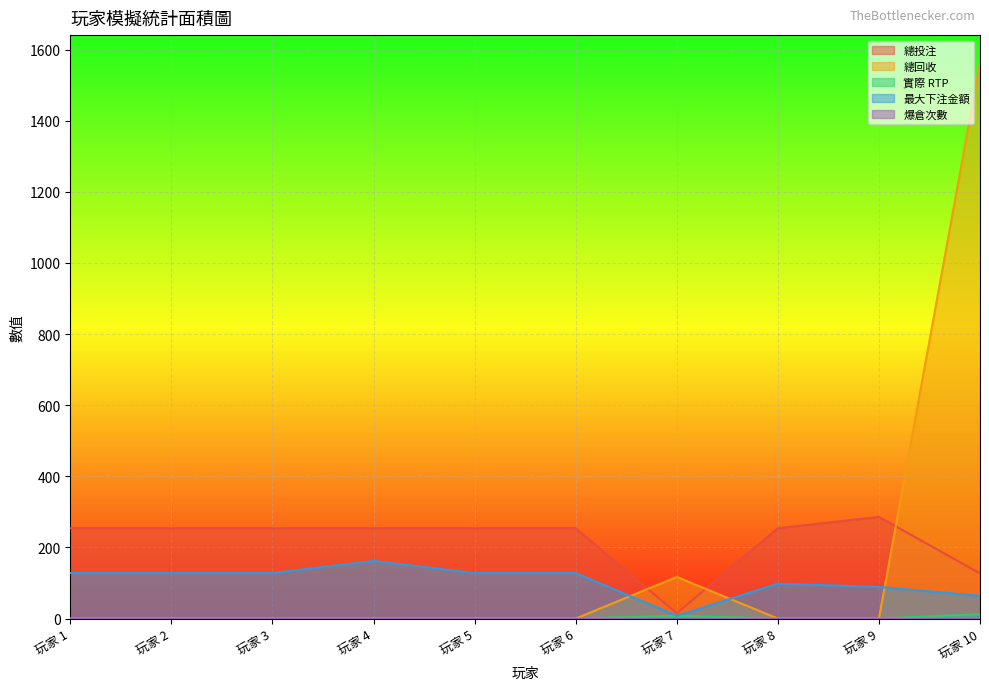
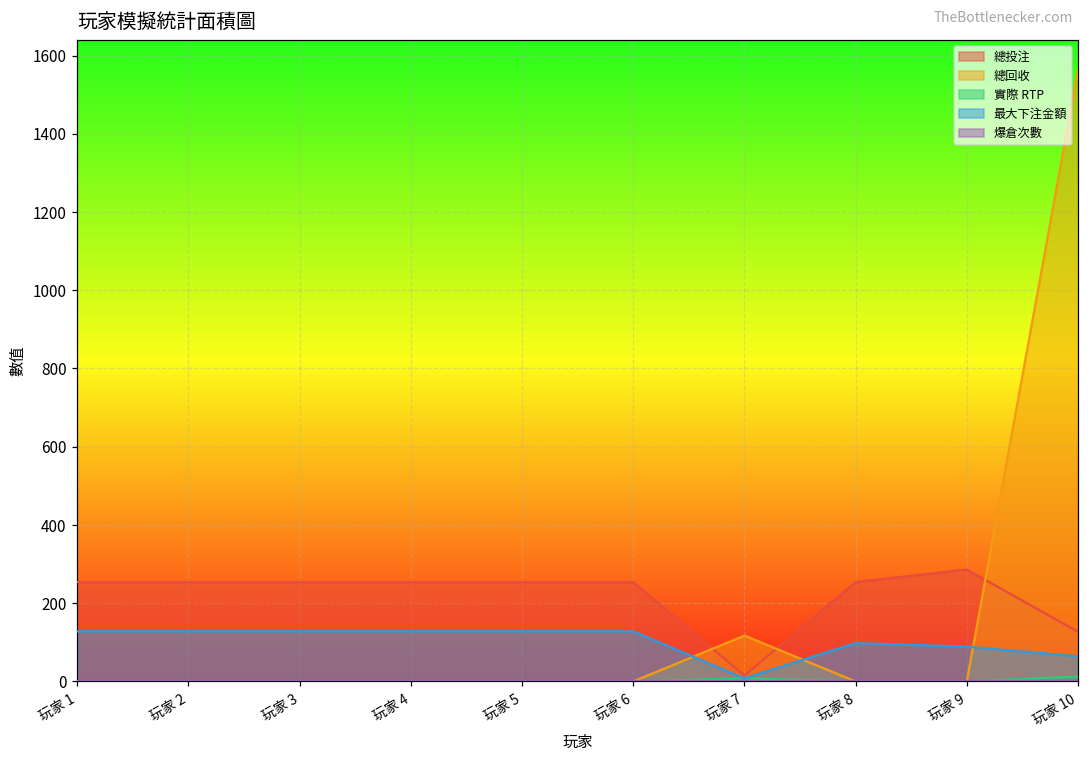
最大下注金額, 玩家 4: 160 -> 130
